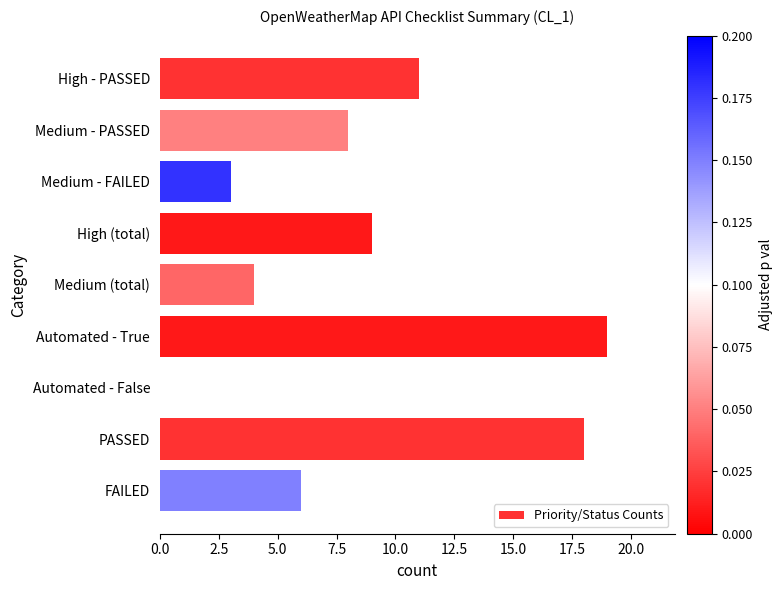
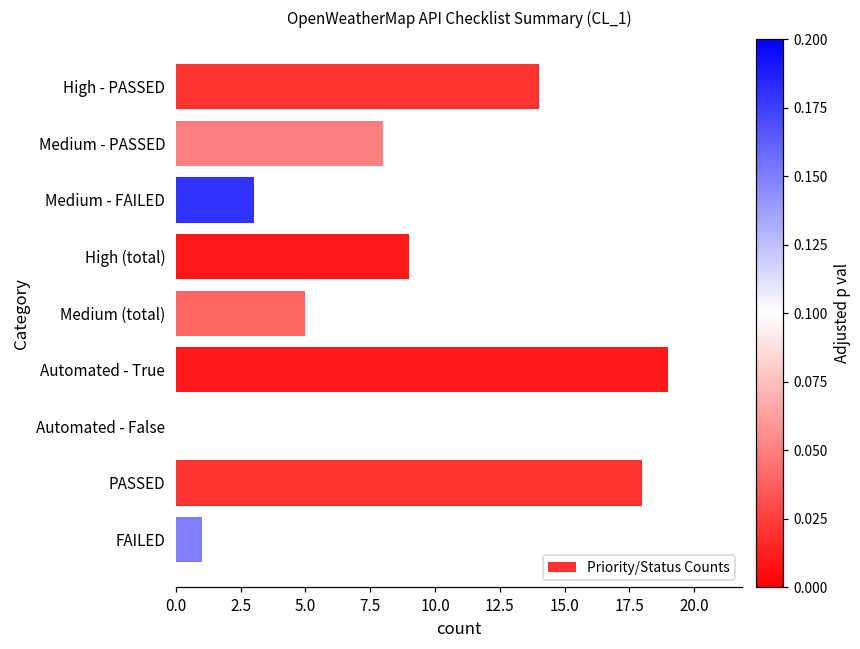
High - PASSED: 11 -> 14
Medium (total): 4 -> 5
FAILED: 6 -> 1
